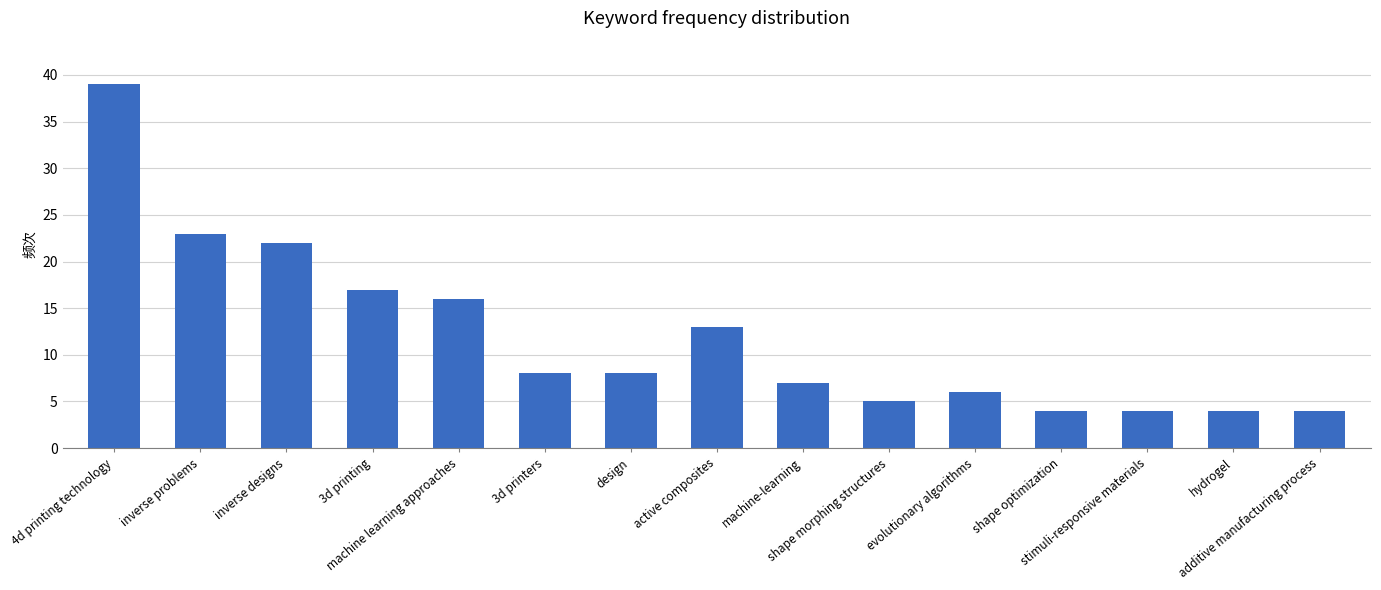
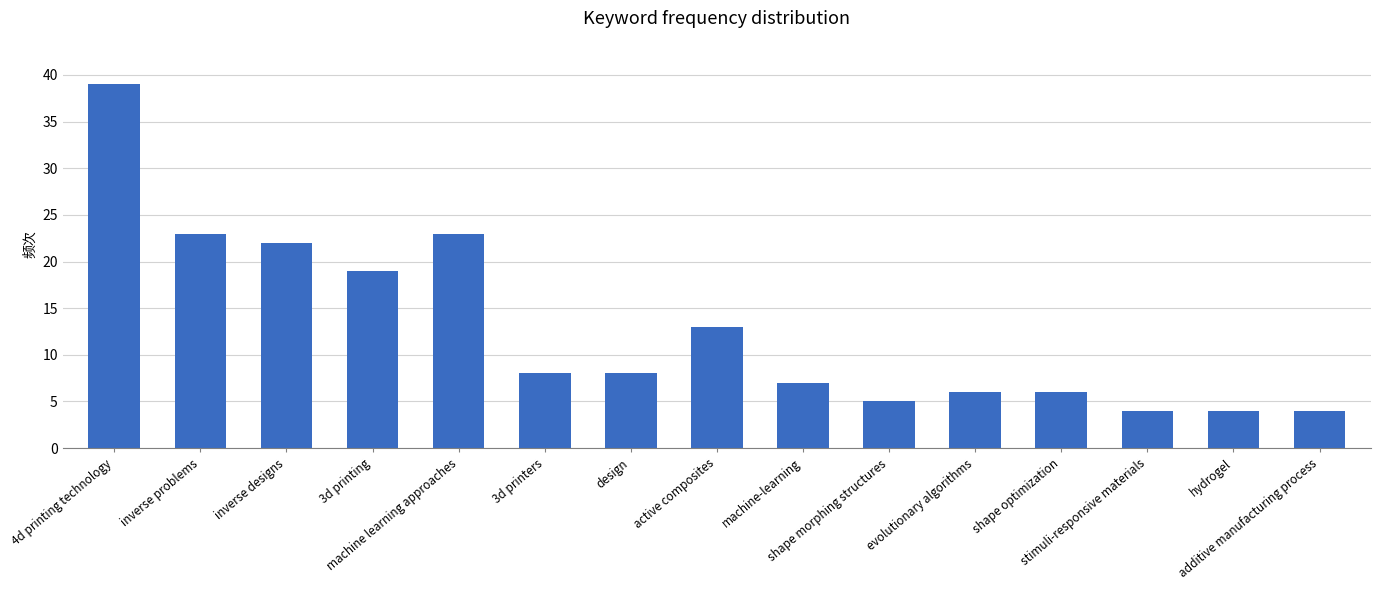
3d printing: 17 -> 19
machine learning approaches: 16 -> 23
shape optimization: 4 -> 6
